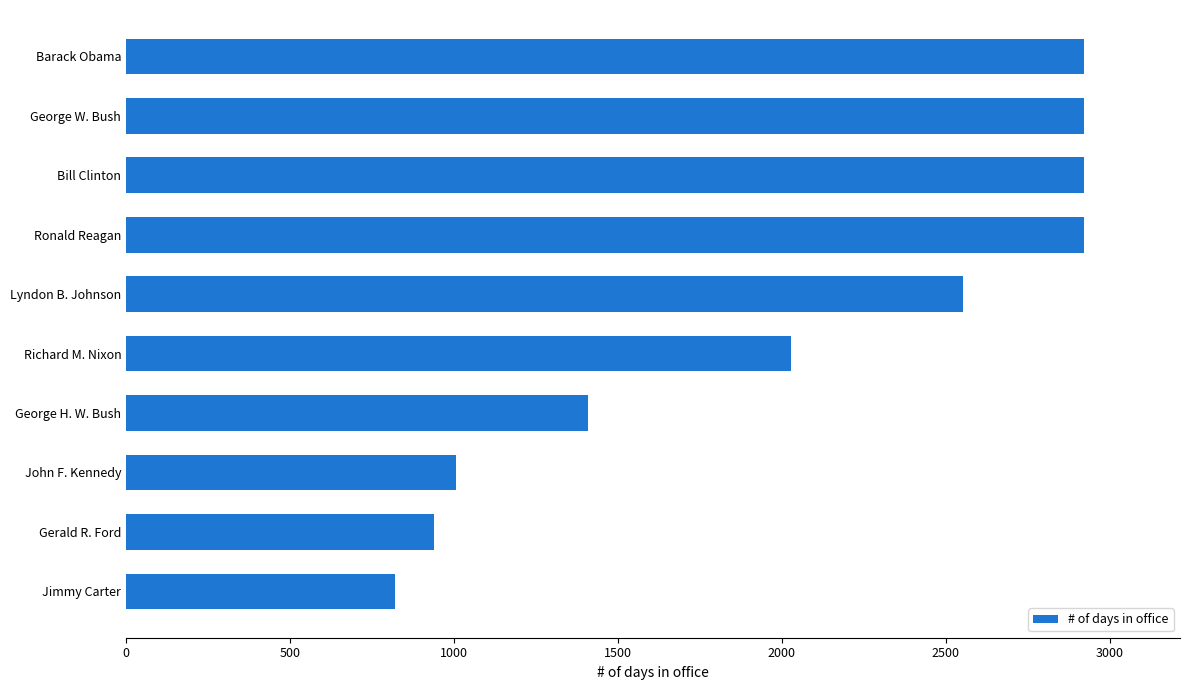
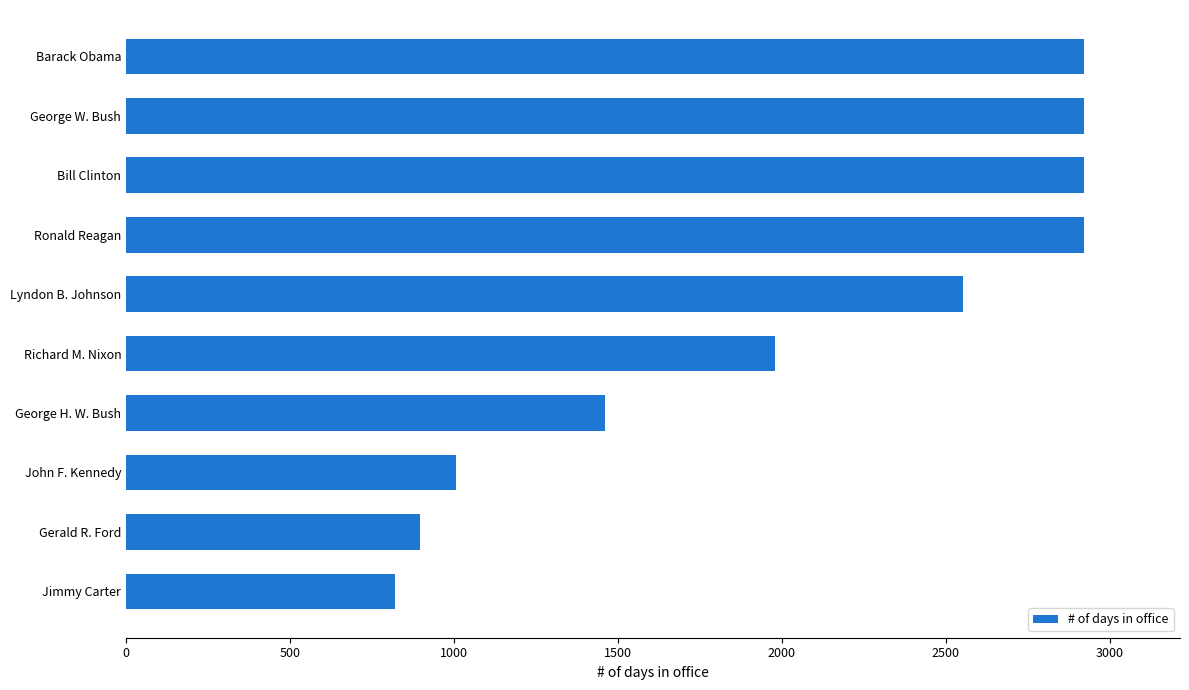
Richard M. Nixon: 2030 -> 1980
George H. W. Bush: 1410 -> 1460
Gerald R. Ford: 940 -> 900
